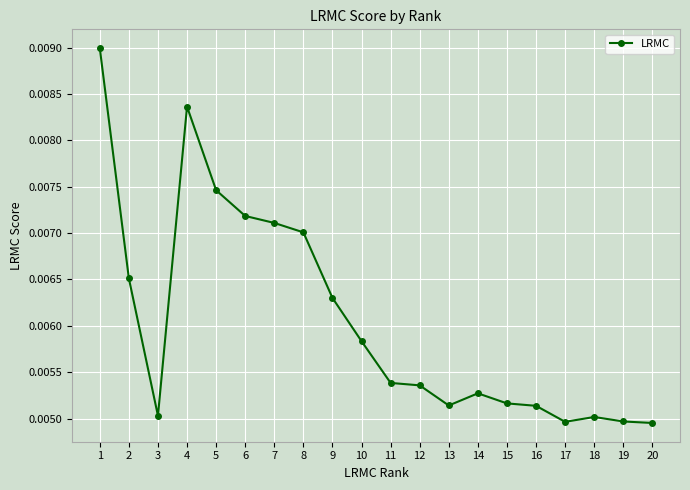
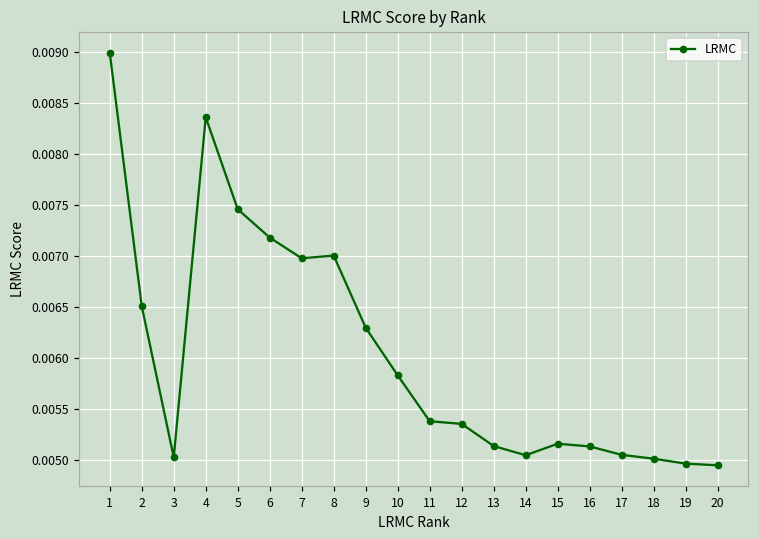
7: 0.0071 -> 0.0070
14: 0.0053 -> 0.0051
17: 0.0050 -> 0.0051
